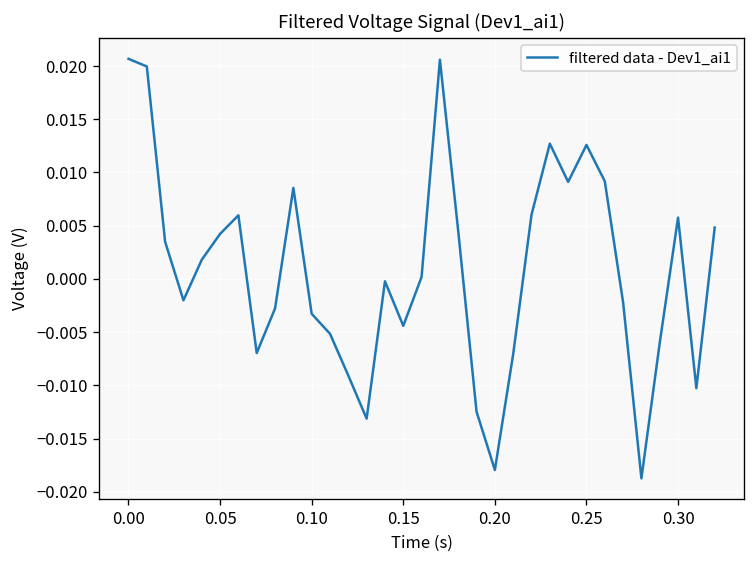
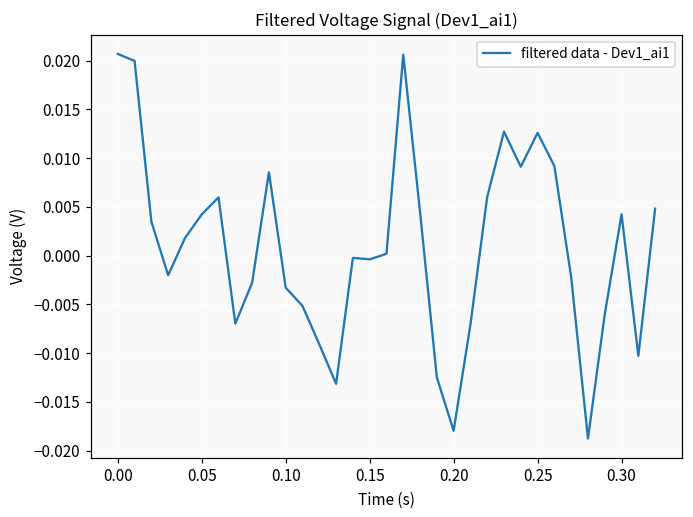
0.15: -0.004 -> 0.000
0.30: 0.006 -> 0.004
